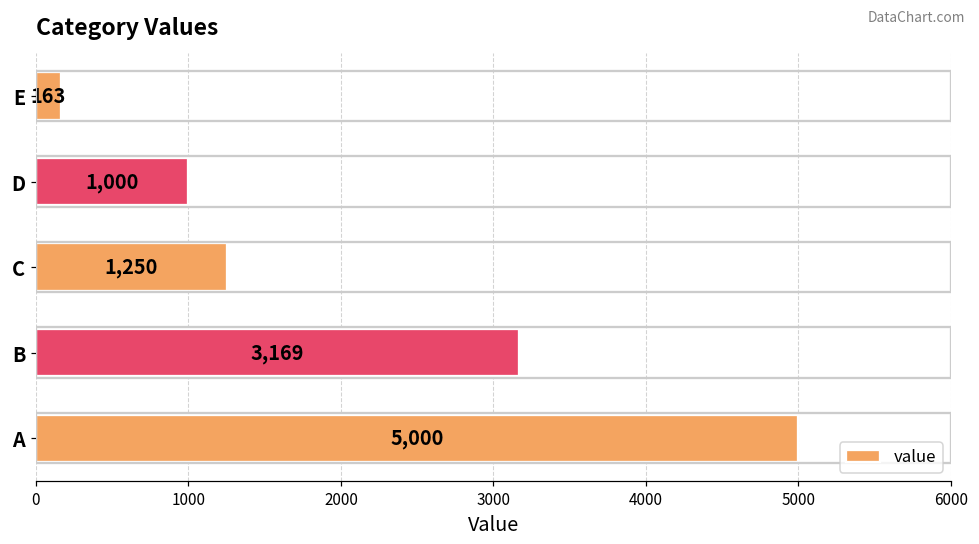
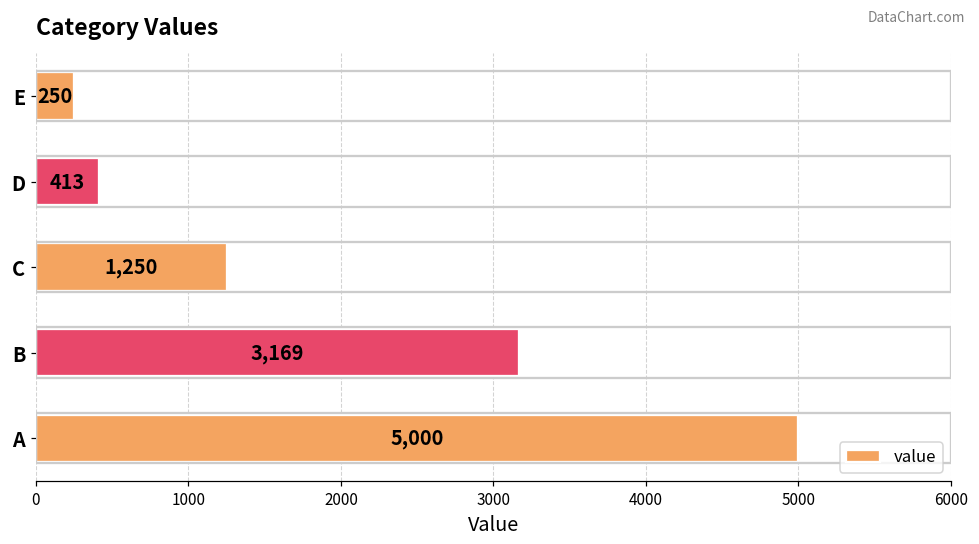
E: 163 -> 250
D: 1,000 -> 413
